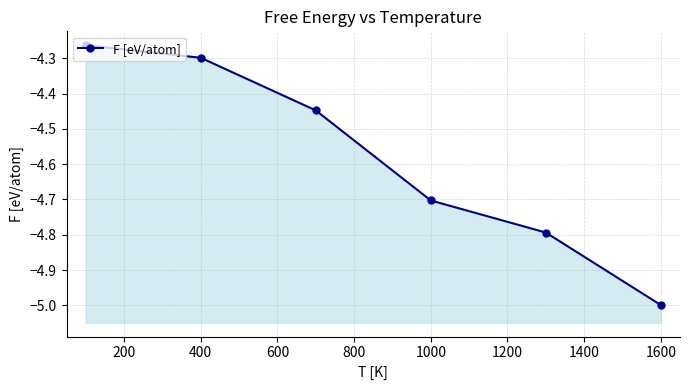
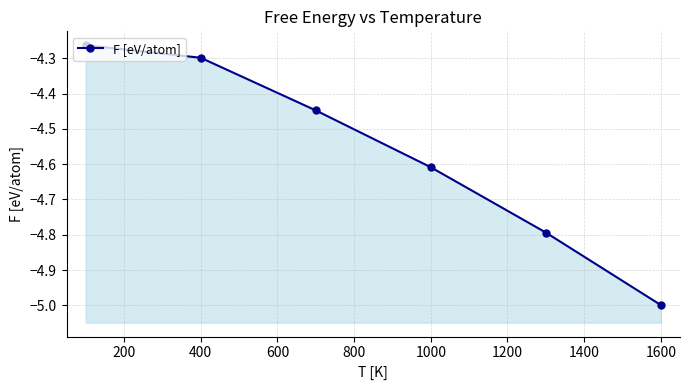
1000: -4.70 -> -4.61
